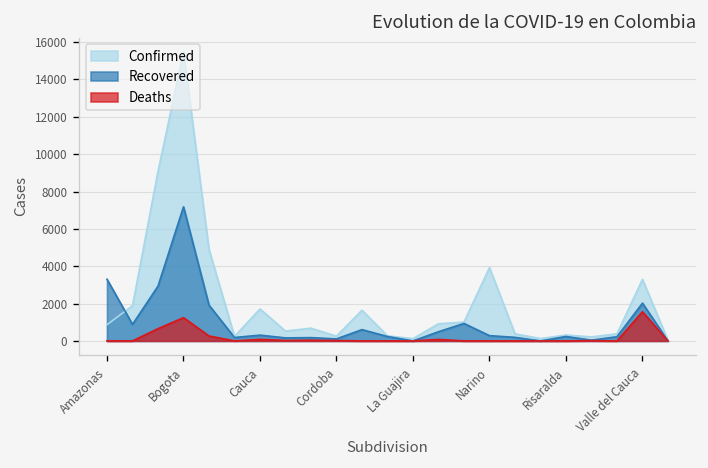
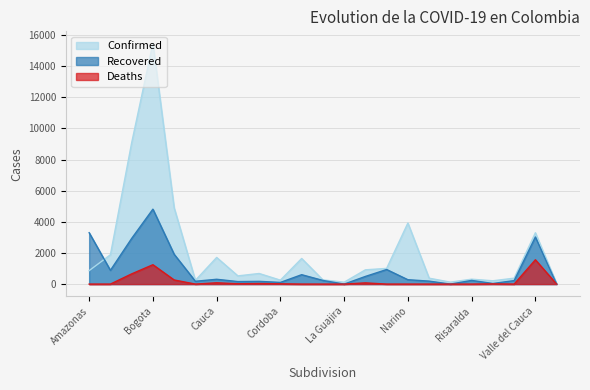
Recovered, Bogota: 7200 -> 4800
Recovered, Valle del Cauca: 2000 -> 3000
